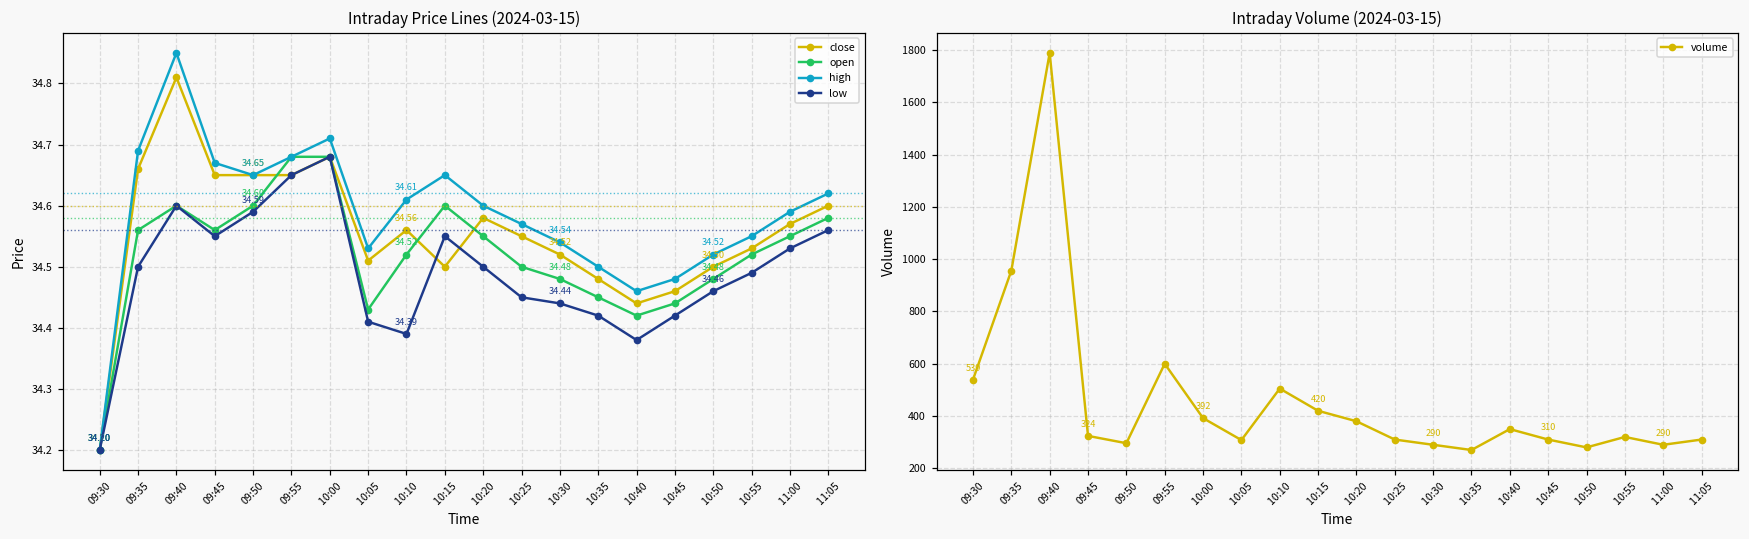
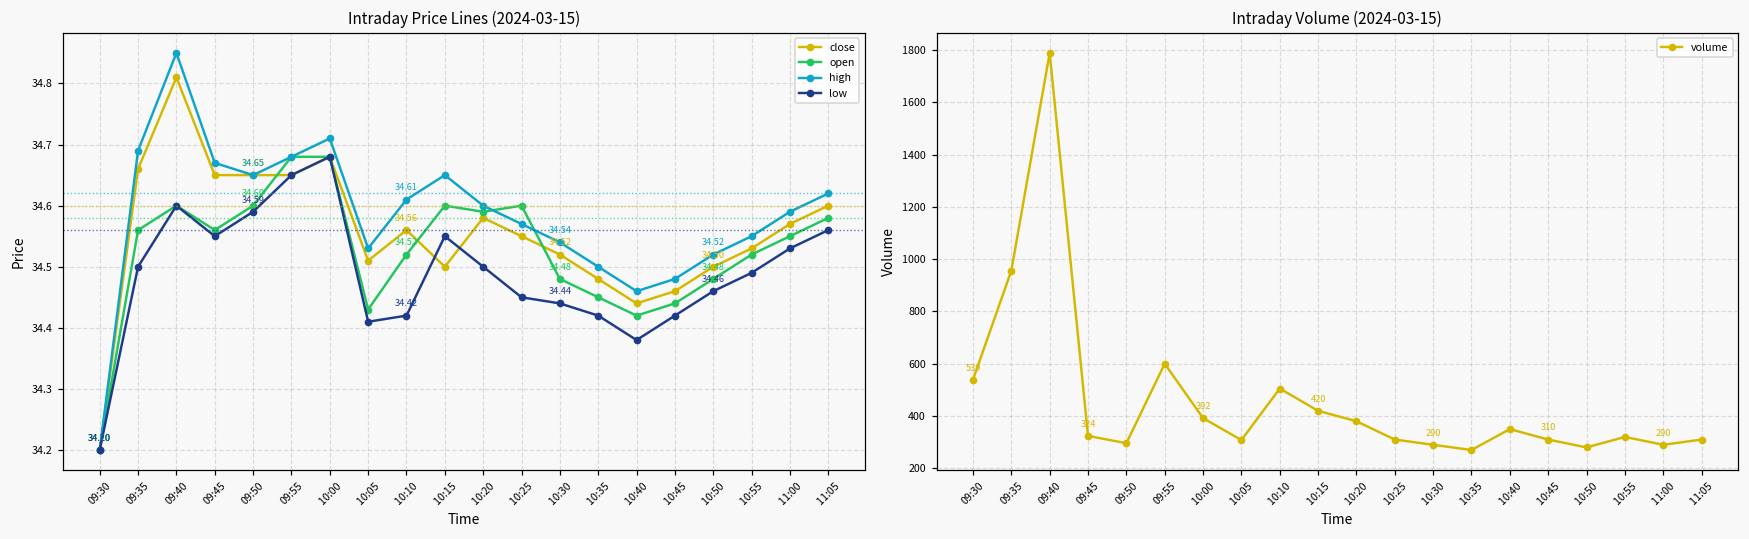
Intraday Price Lines (2024-03-15), low, 10:10: 34.39 -> 34.42
Intraday Price Lines (2024-03-15), open, 10:20: 34.55 -> 34.59
Intraday Price Lines (2024-03-15), open, 10:25: 34.5 -> 34.6
